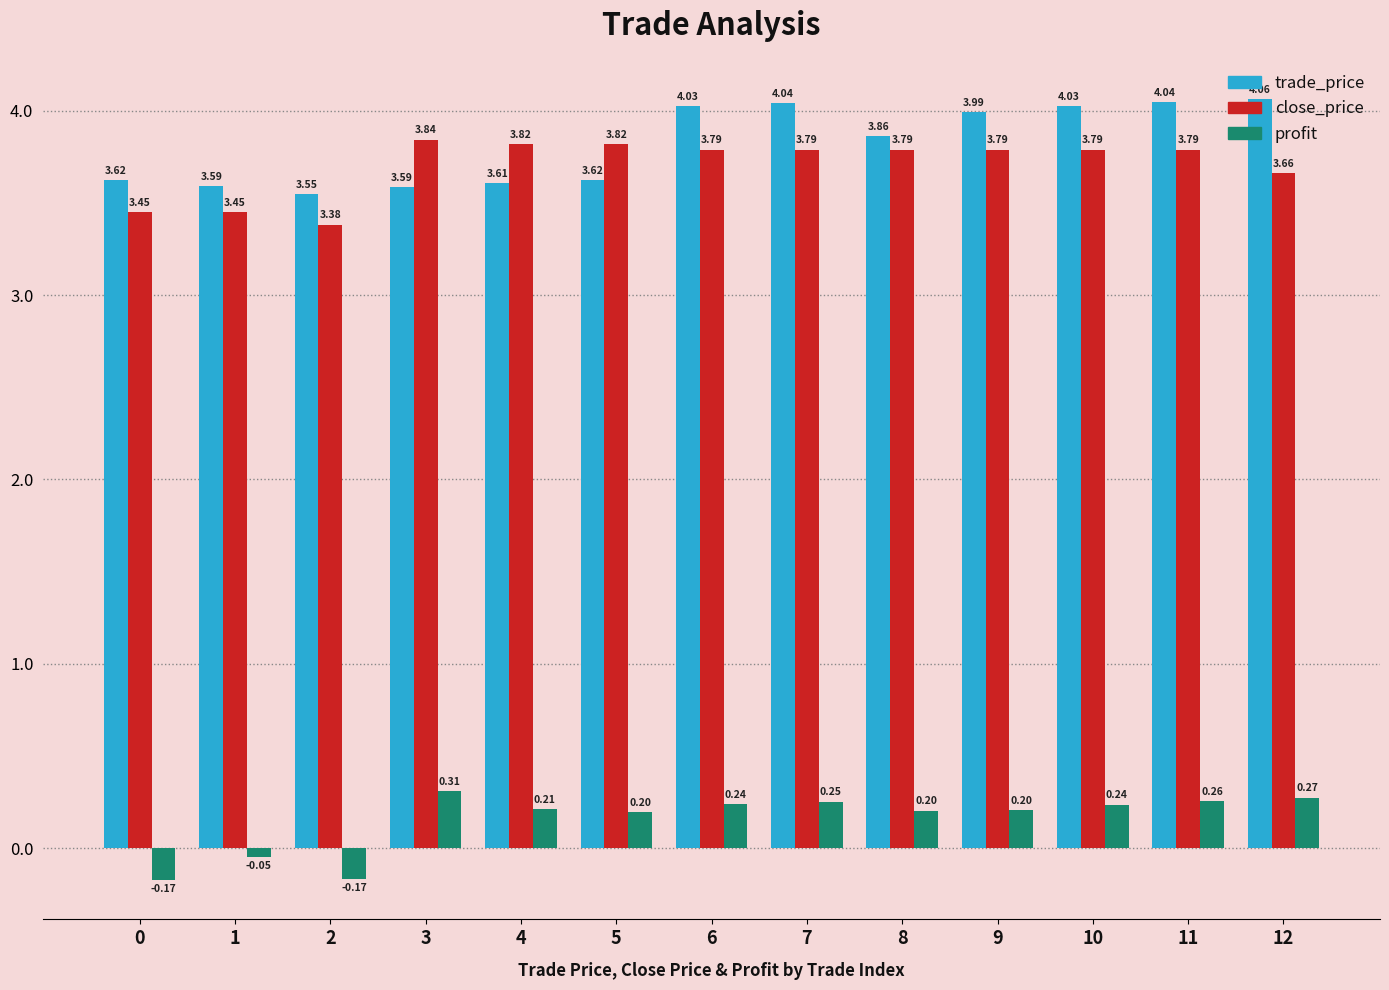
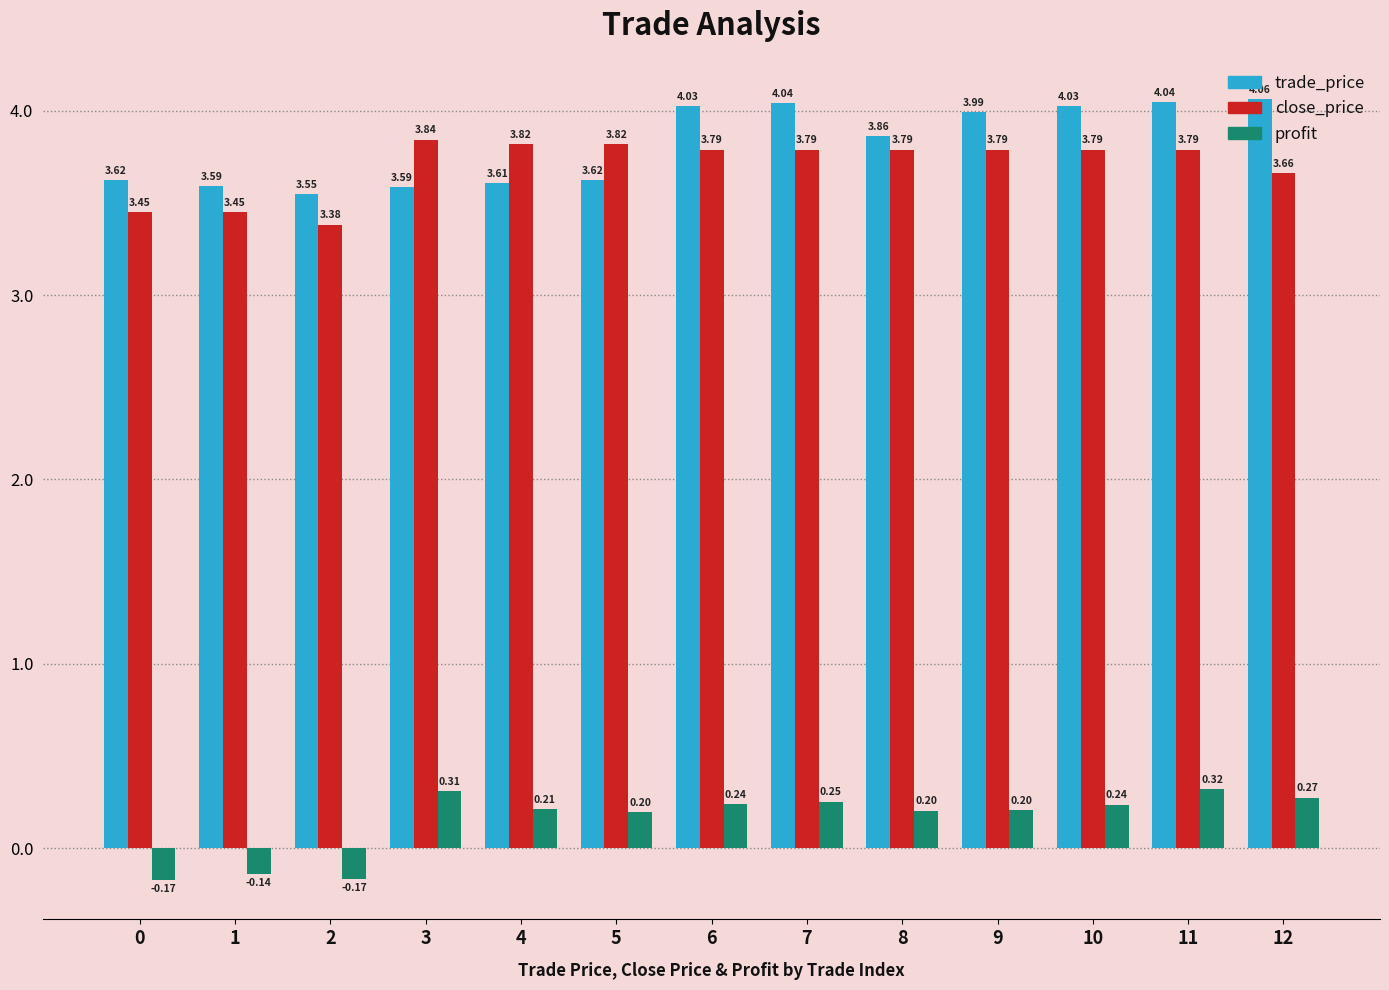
profit, 1: -0.05 -> -0.14
profit, 11: 0.26 -> 0.32
